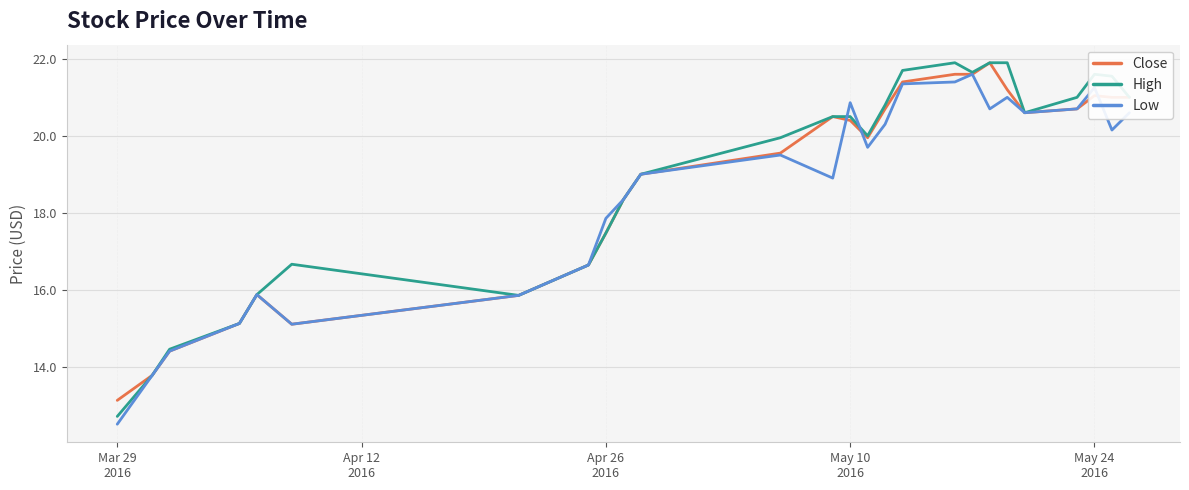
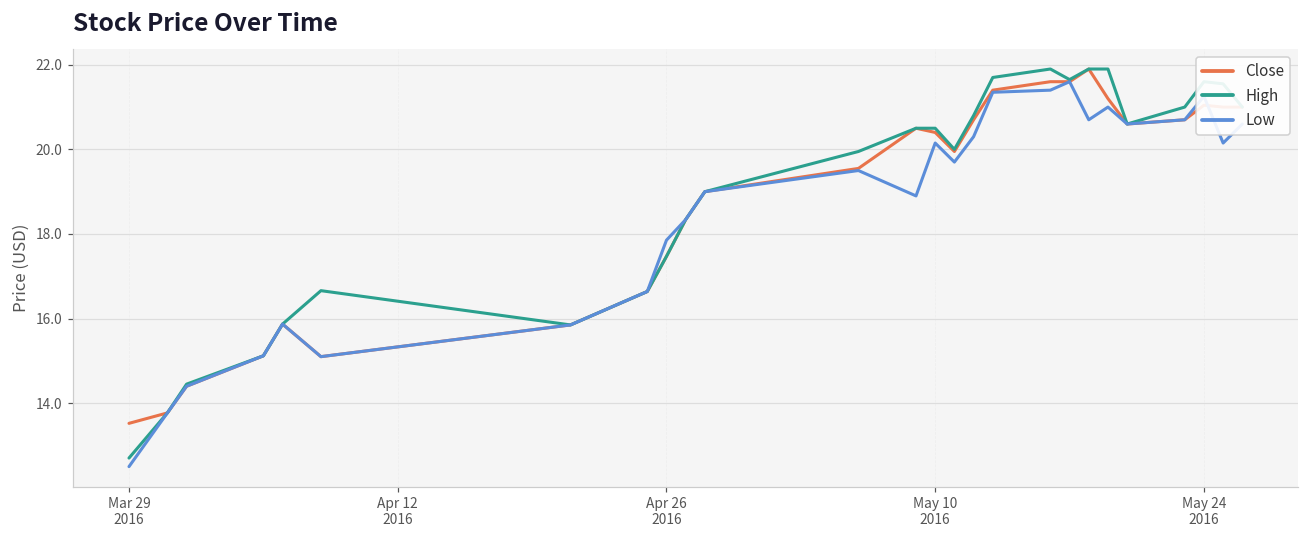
Close, Mar 29 2016: 13.1 -> 13.5
Low, May 10 2016: 20.9 -> 20.1
